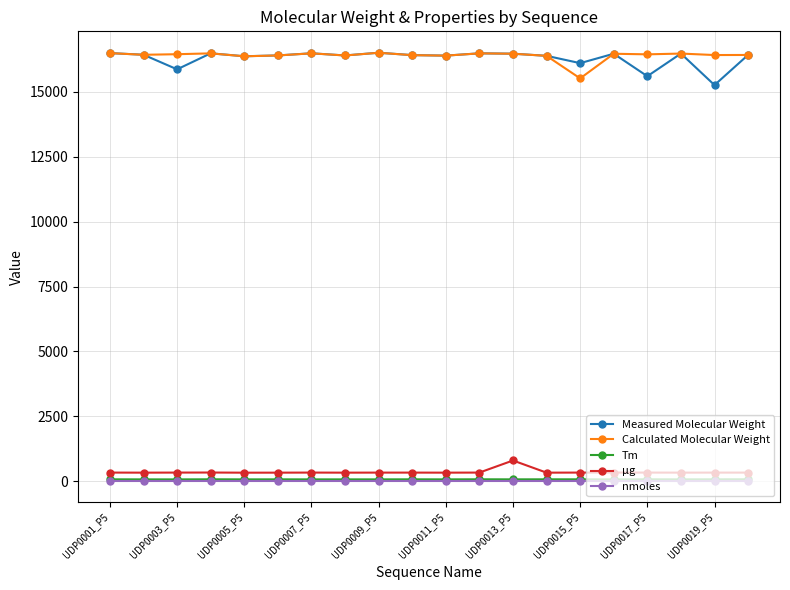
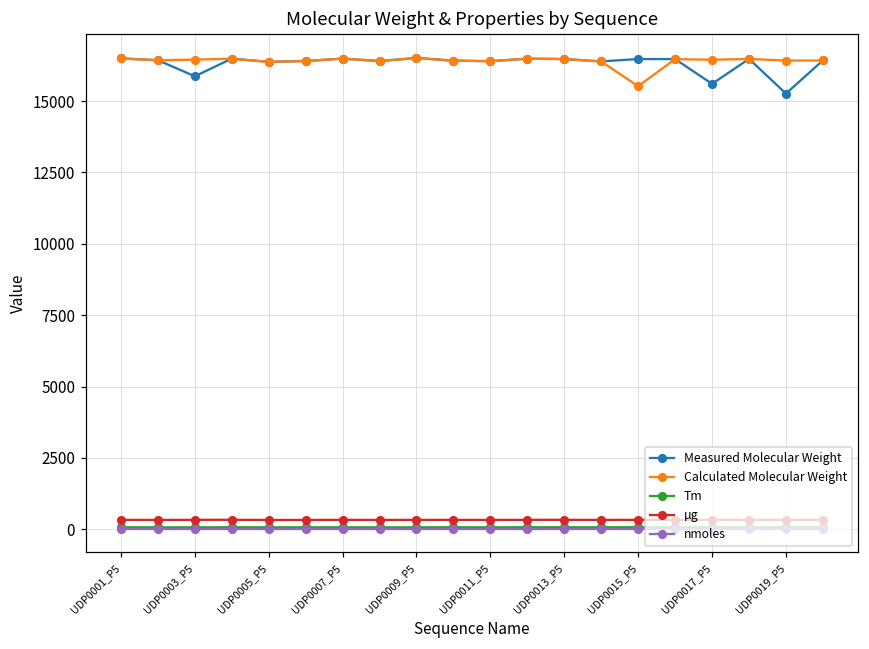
µg, UDP0013_P5: 800 -> 300
Measured Molecular Weight, UDP0015_P5: 16100 -> 16500
